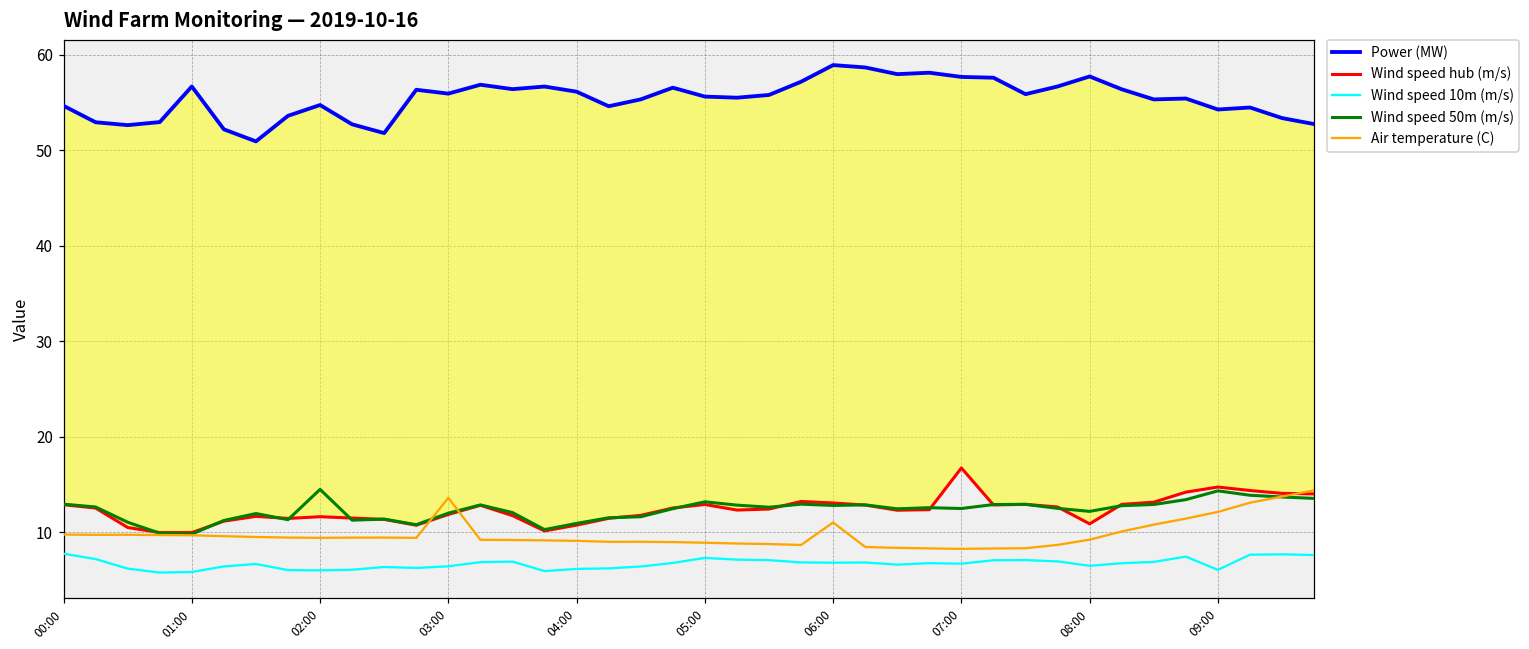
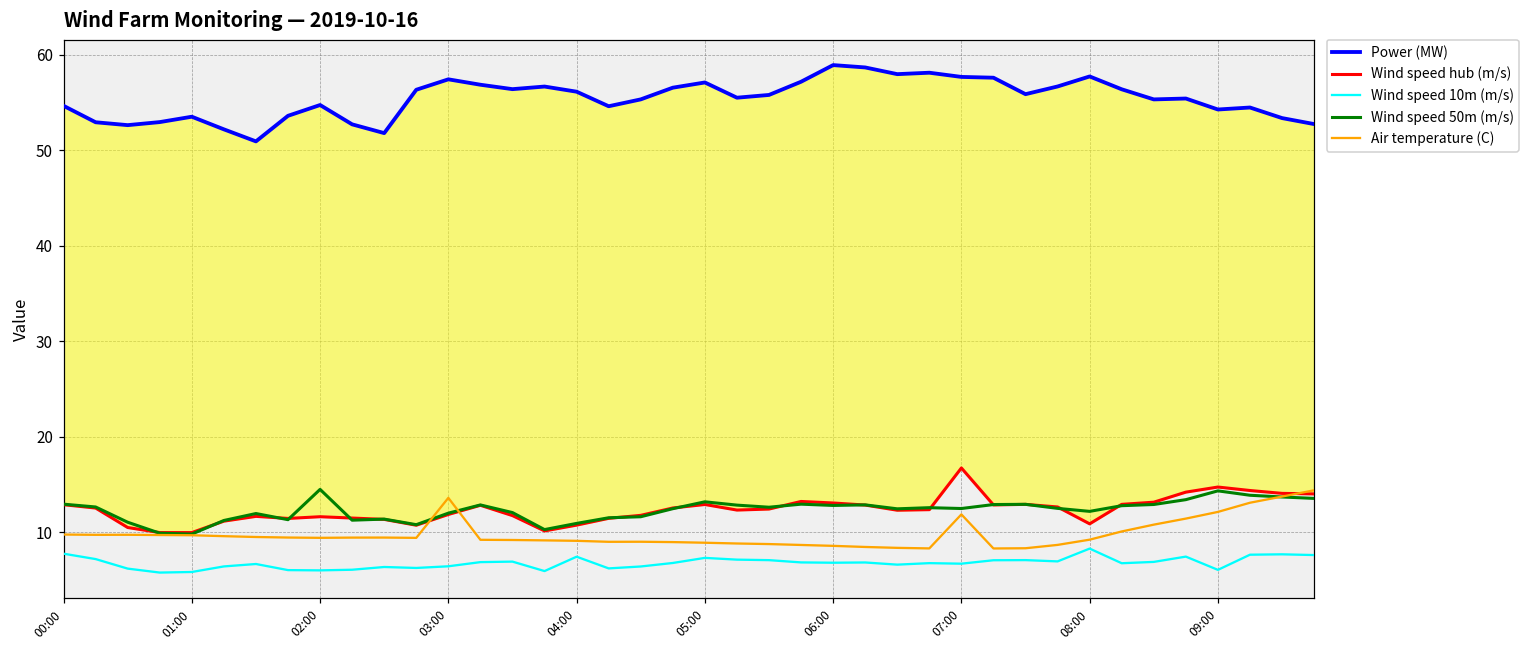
Power (MW), 01:00: 57 -> 54
Power (MW), 03:00: 56 -> 57
Wind speed 10m (m/s), 04:00: 6 -> 7
Power (MW), 05:00: 56 -> 57
Air temperature (C), 06:00: 11 -> 9
Air temperature (C), 07:00: 8 -> 12
Wind speed 10m (m/s), 08:00: 7 -> 8
